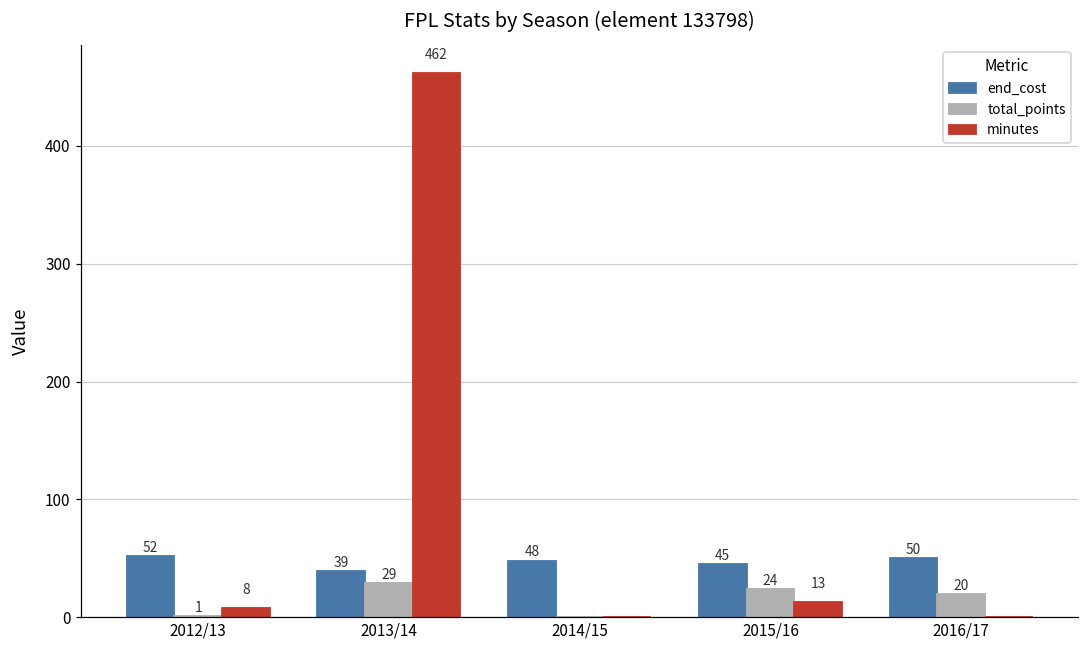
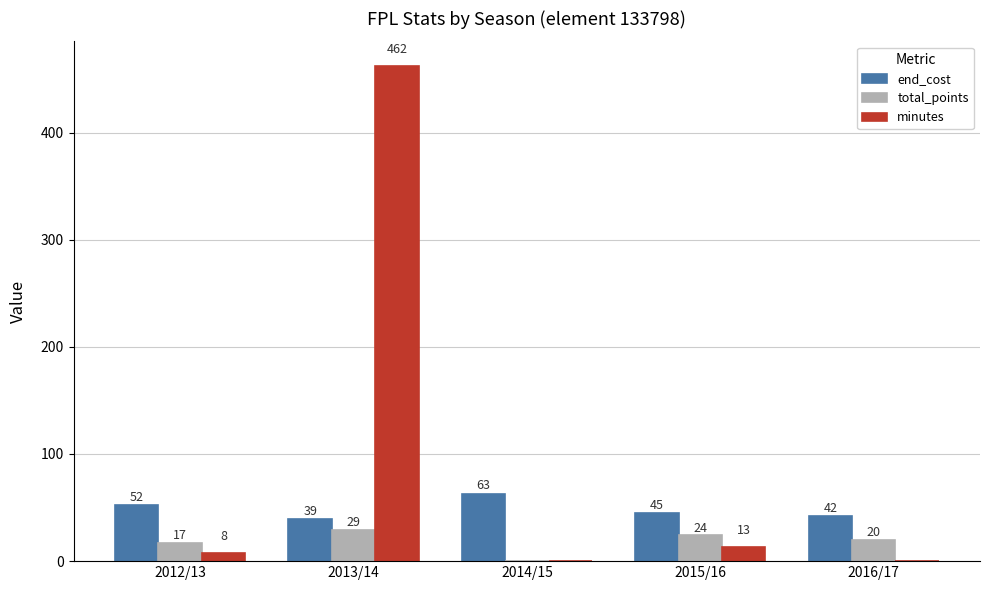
total_points, 2012/13: 1 -> 17
end_cost, 2014/15: 48 -> 63
end_cost, 2016/17: 50 -> 42
